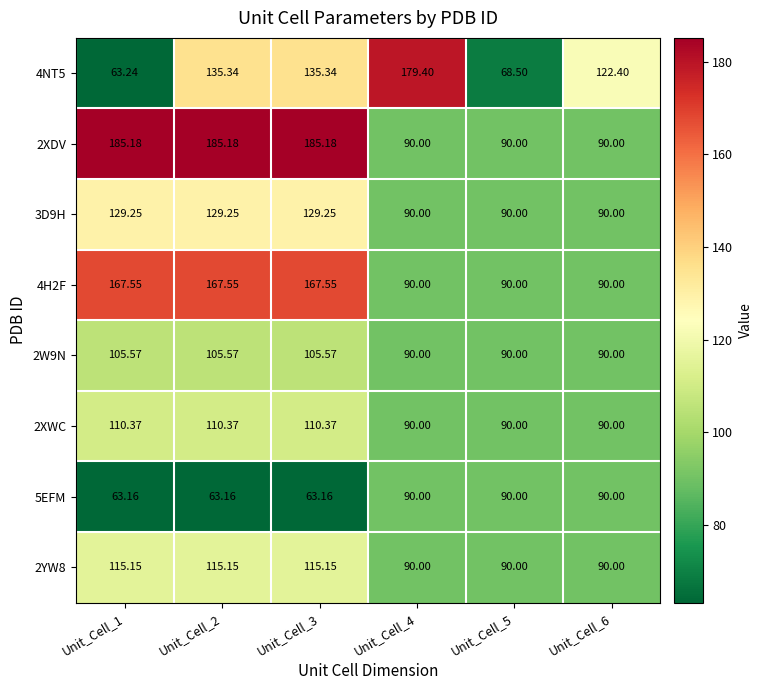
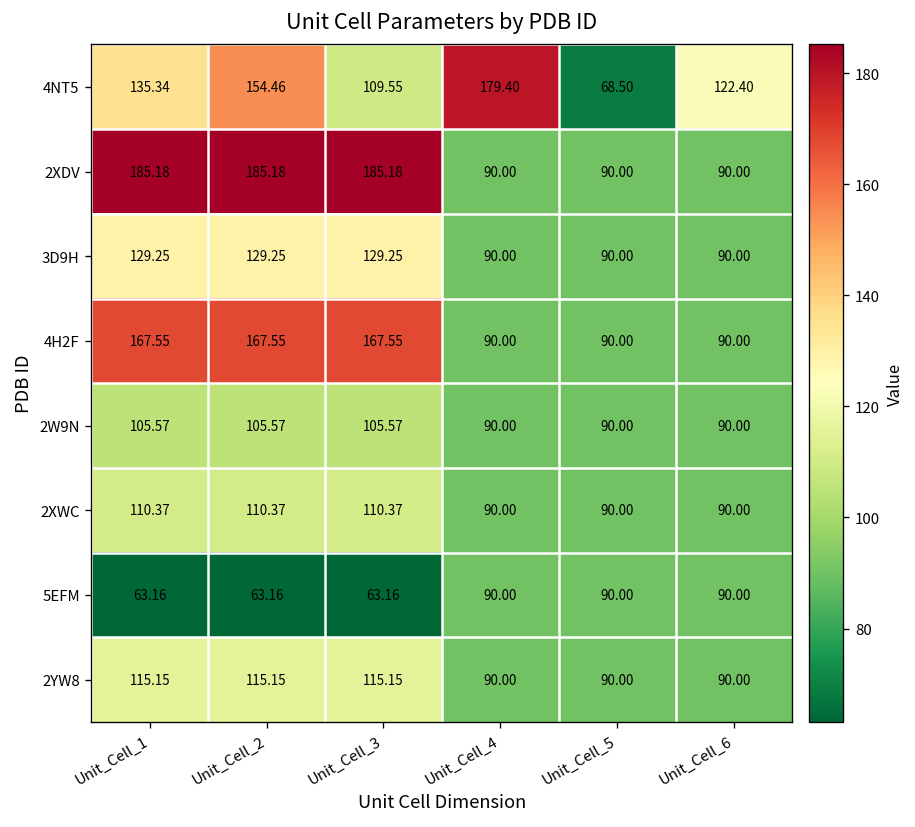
4NT5, Unit_Cell_1: 63.24 -> 135.34
4NT5, Unit_Cell_2: 135.34 -> 154.46
4NT5, Unit_Cell_3: 135.34 -> 109.55
